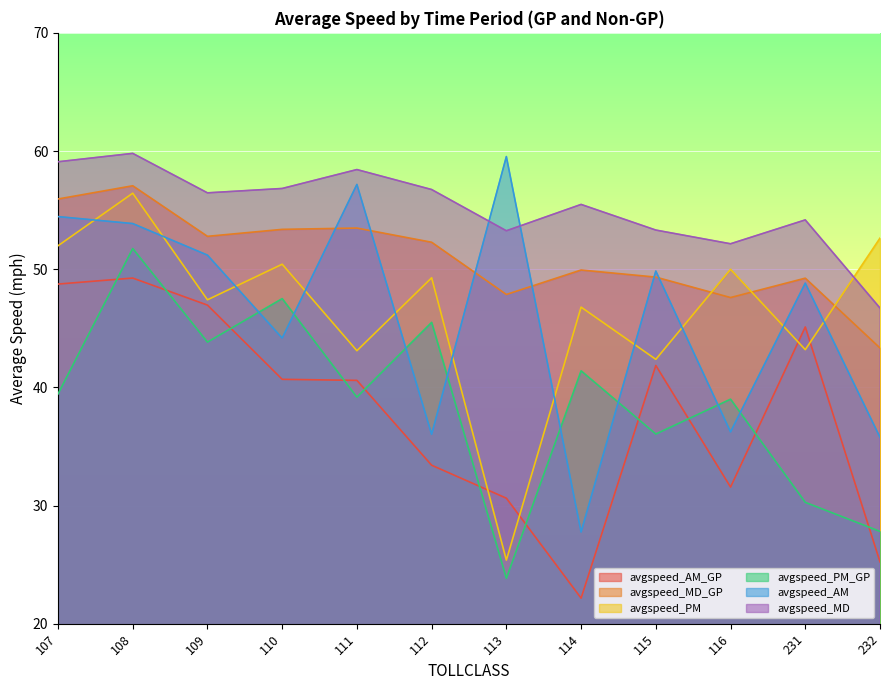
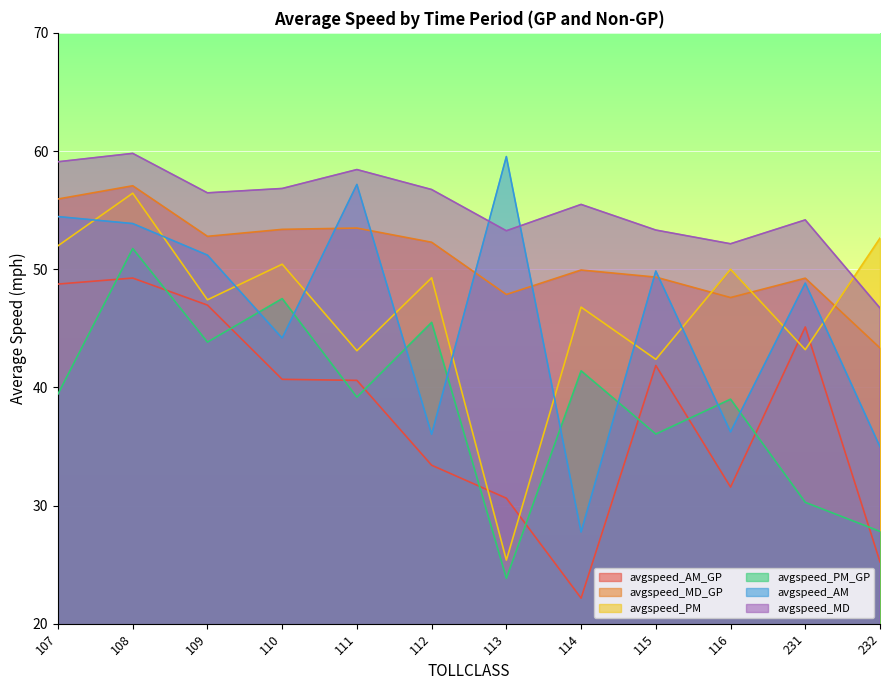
avgspeed_AM, 232: 35.8 -> 35.0
